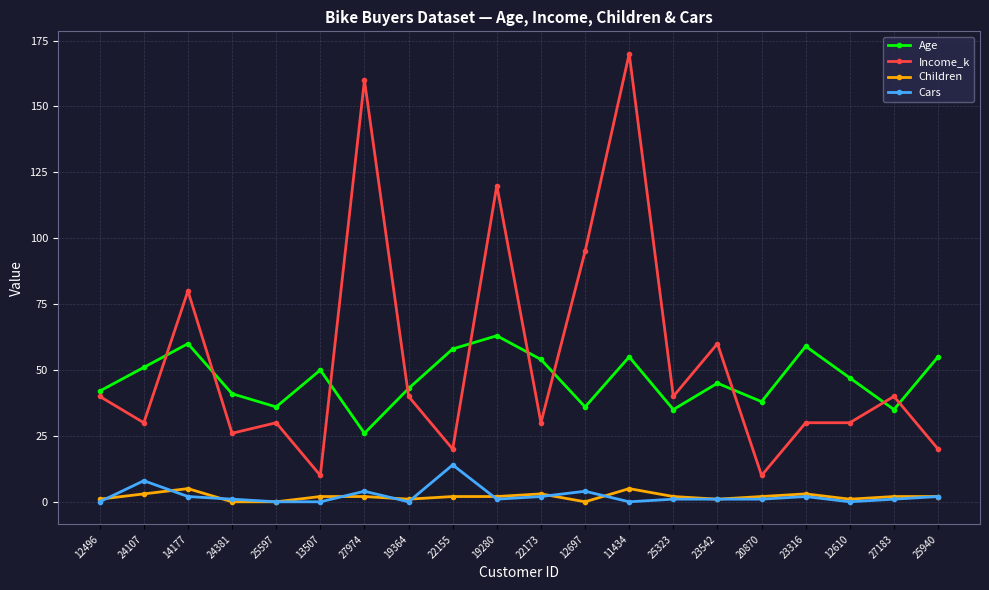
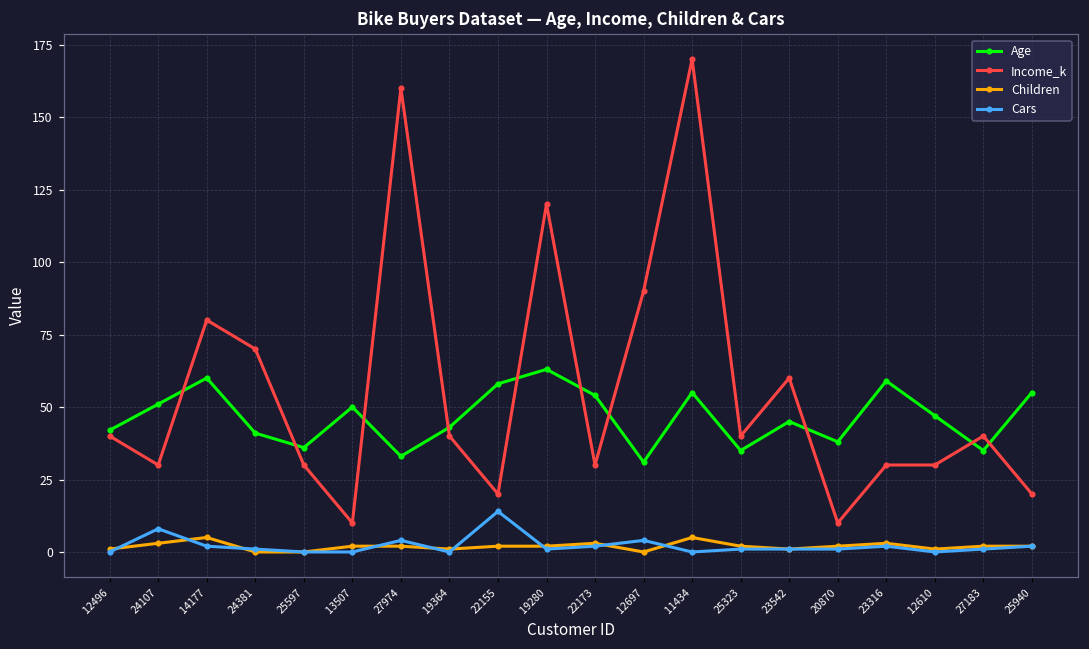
Income_k, 24381: 26 -> 70
Age, 27974: 26 -> 33
Age, 12697: 36 -> 31
Income_k, 12697: 95 -> 90
